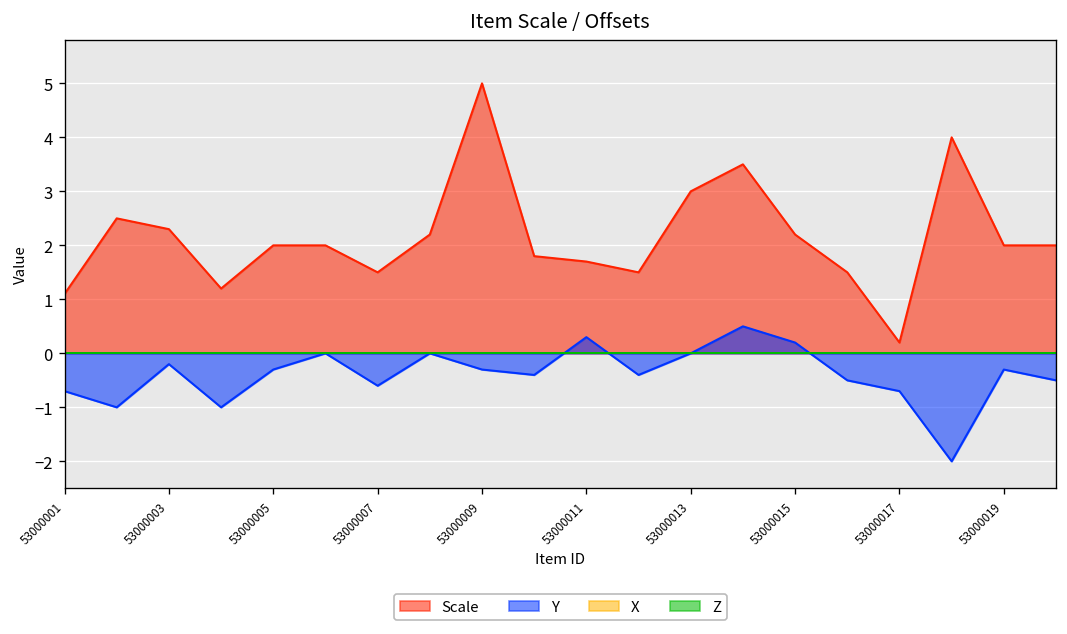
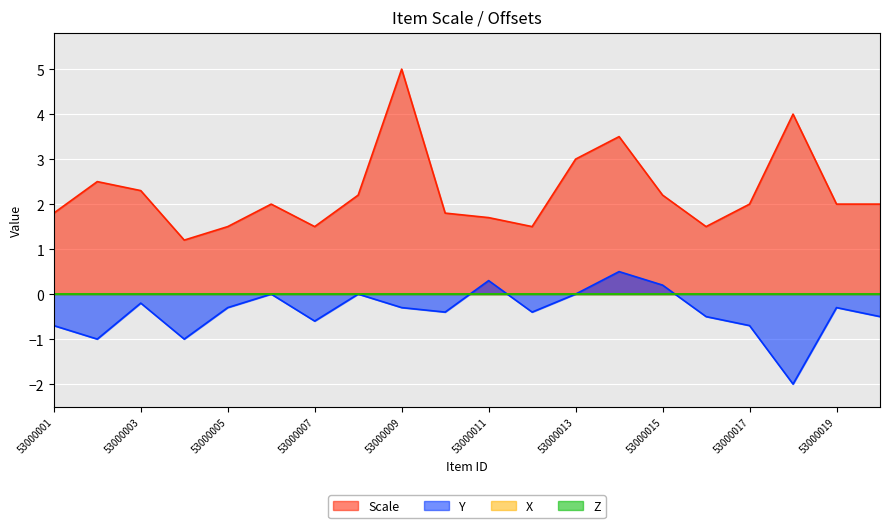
Scale, 53000001: 1.1 -> 1.8
Scale, 53000005: 2.0 -> 1.5
Scale, 53000017: 0.2 -> 2.0
